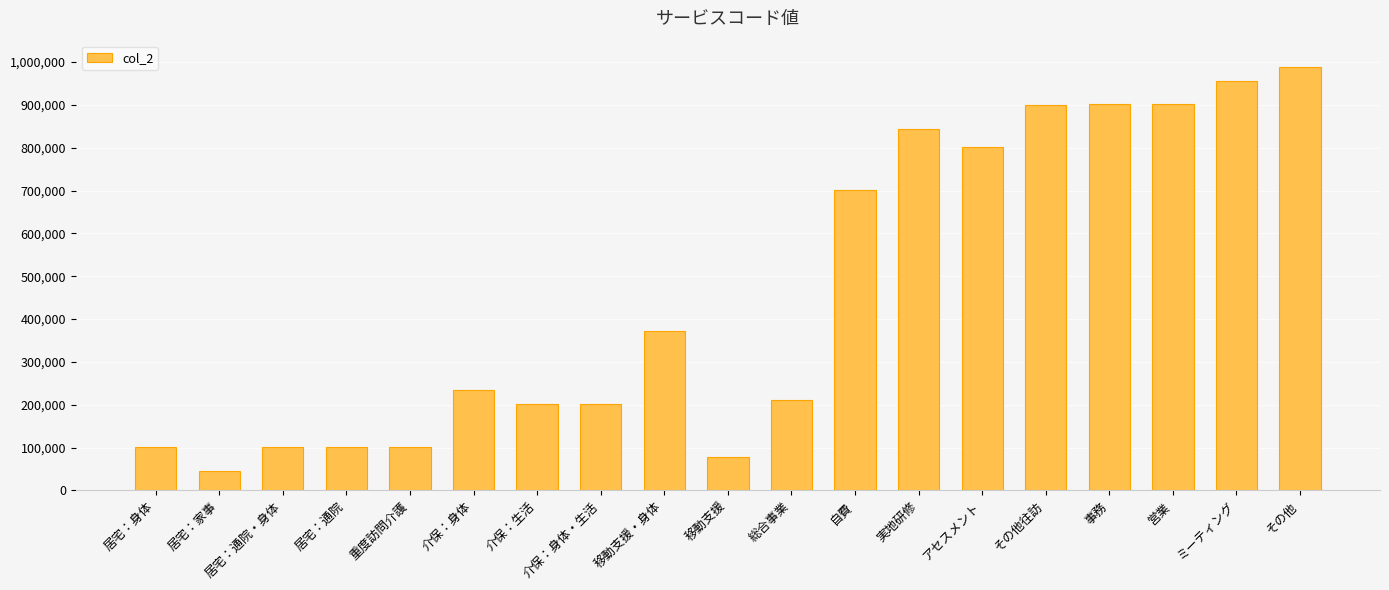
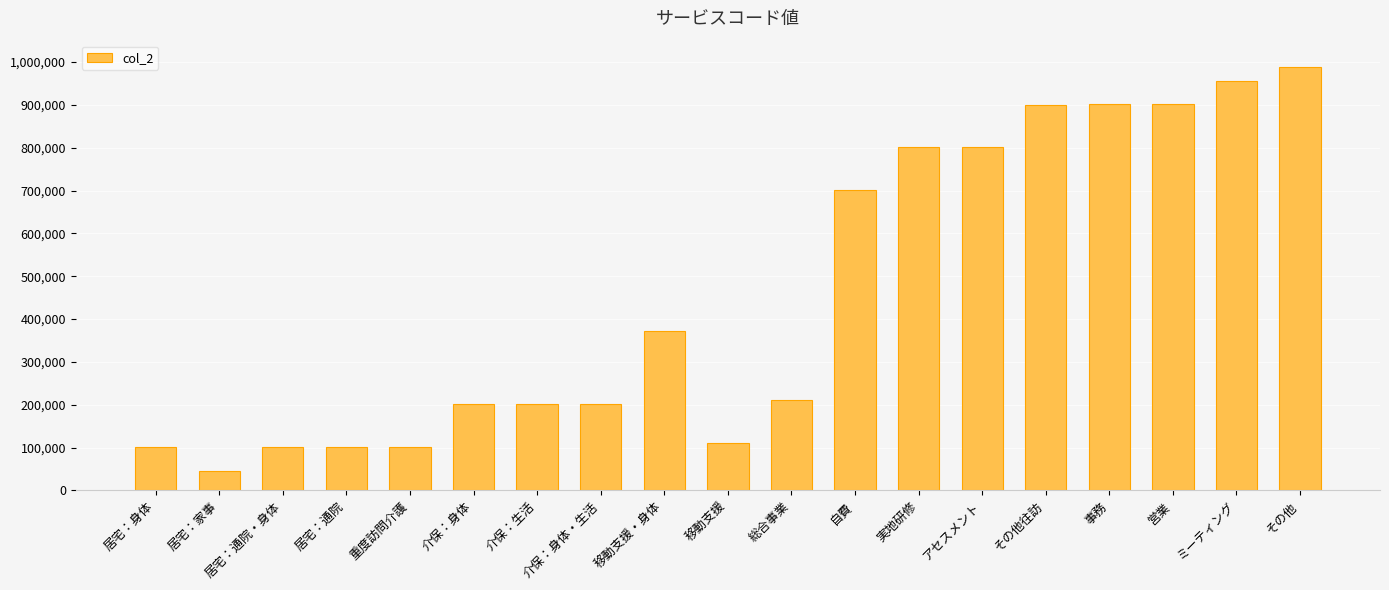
介保：身体: 230,000 -> 200,000
移動支援: 80,000 -> 110,000
実地研修: 840,000 -> 800,000
